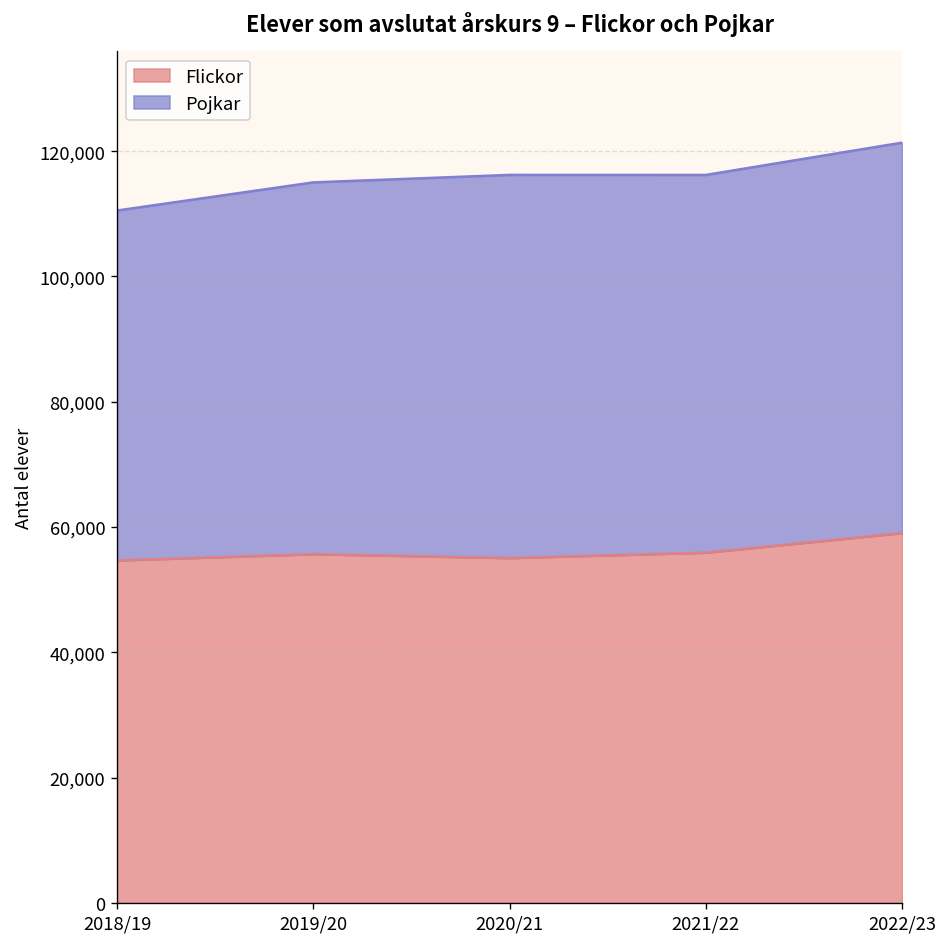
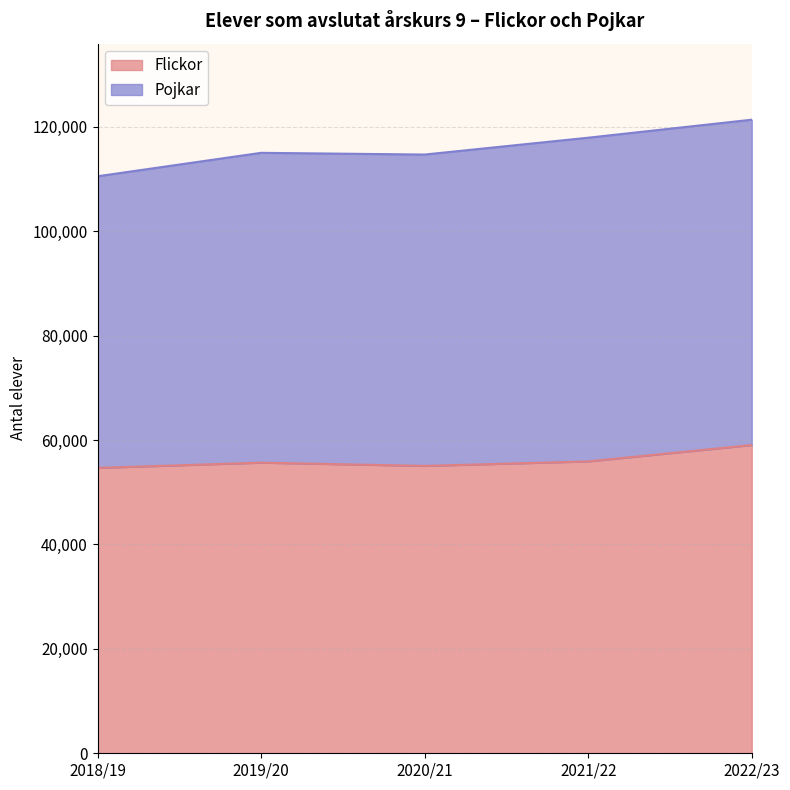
Pojkar, 2020/21: 61,000 -> 60,000
Pojkar, 2021/22: 60,000 -> 62,000
